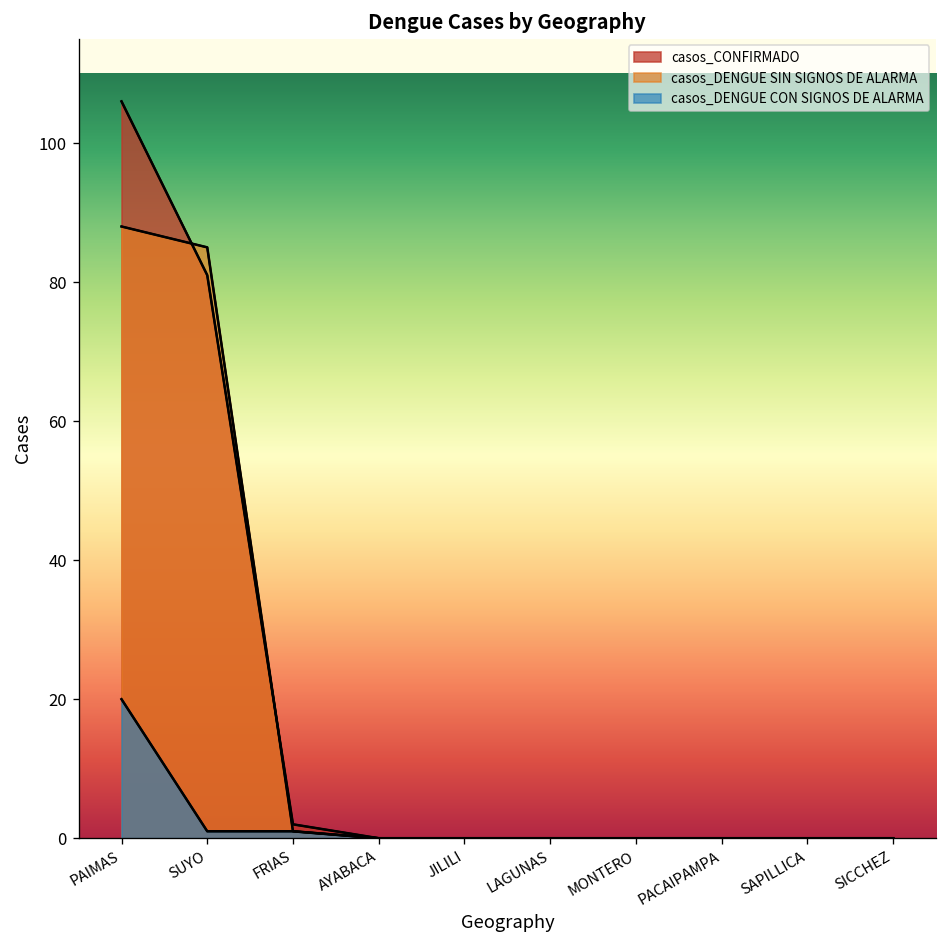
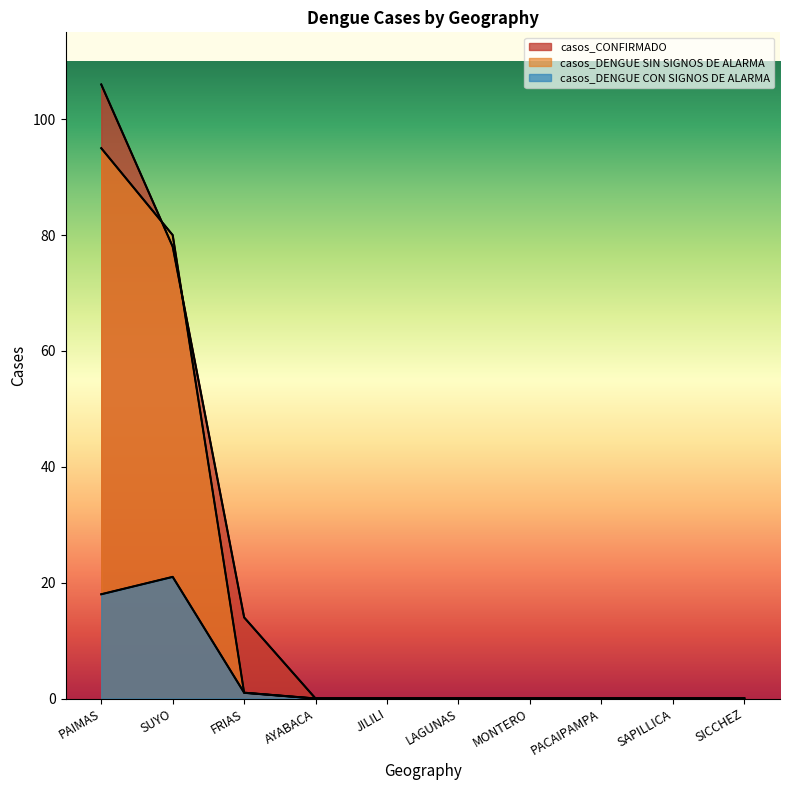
casos_DENGUE SIN SIGNOS DE ALARMA, PAIMAS: 88 -> 95
casos_DENGUE CON SIGNOS DE ALARMA, PAIMAS: 20 -> 18
casos_CONFIRMADO, SUYO: 81 -> 78
casos_DENGUE SIN SIGNOS DE ALARMA, SUYO: 85 -> 80
casos_DENGUE CON SIGNOS DE ALARMA, SUYO: 1 -> 21
casos_CONFIRMADO, FRIAS: 2 -> 14
